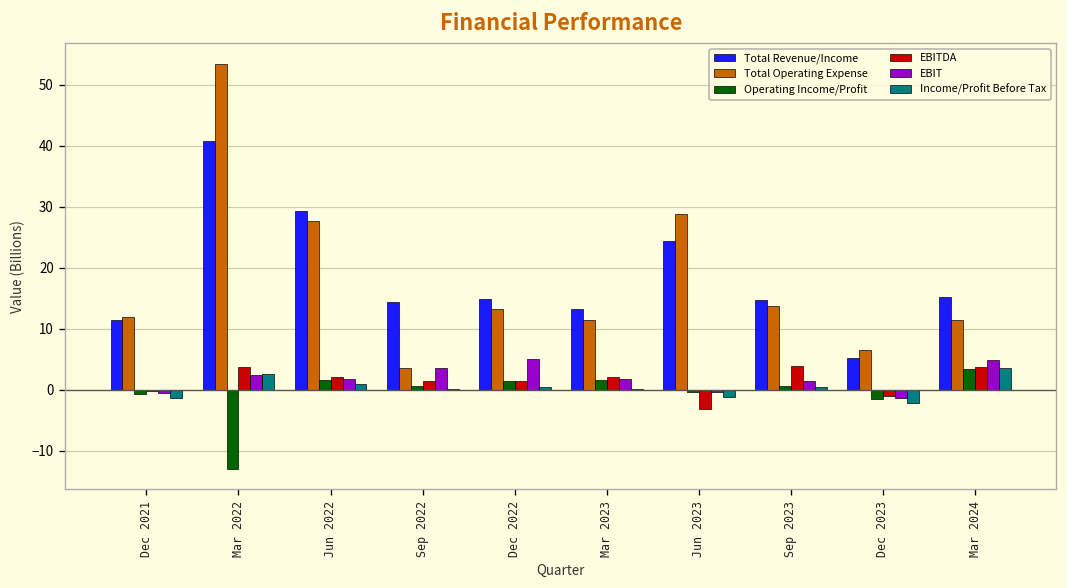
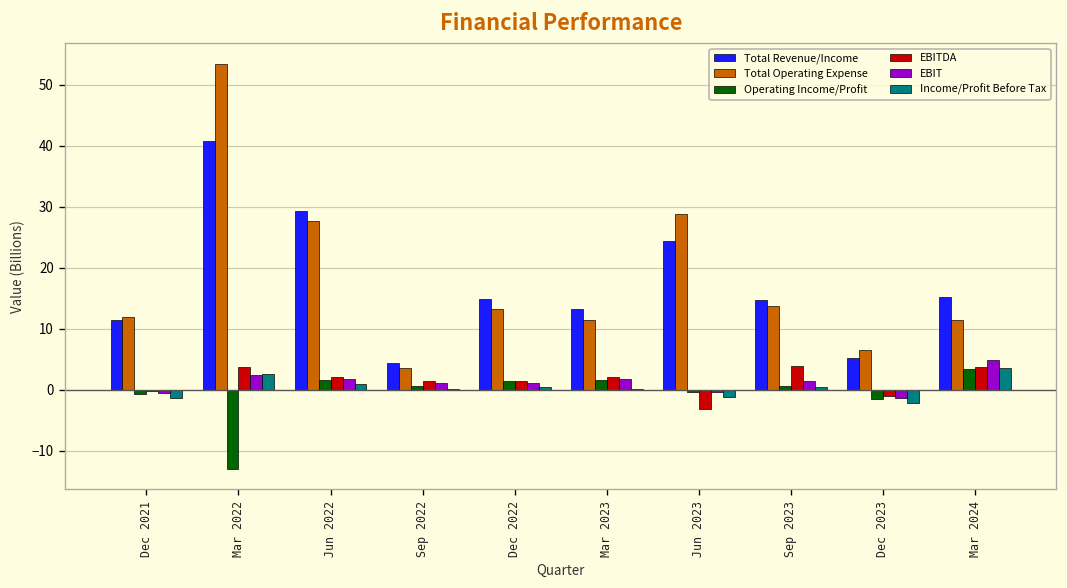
Total Revenue/Income, Sep 2022: 14 -> 4
EBIT, Sep 2022: 4 -> 1
EBIT, Dec 2022: 5 -> 1
